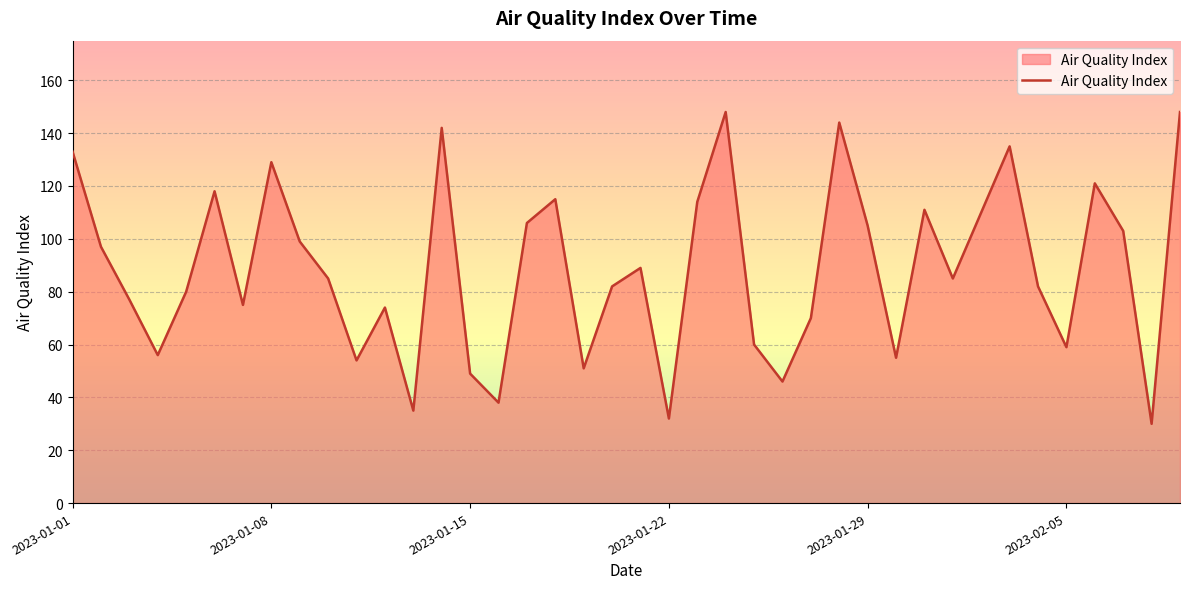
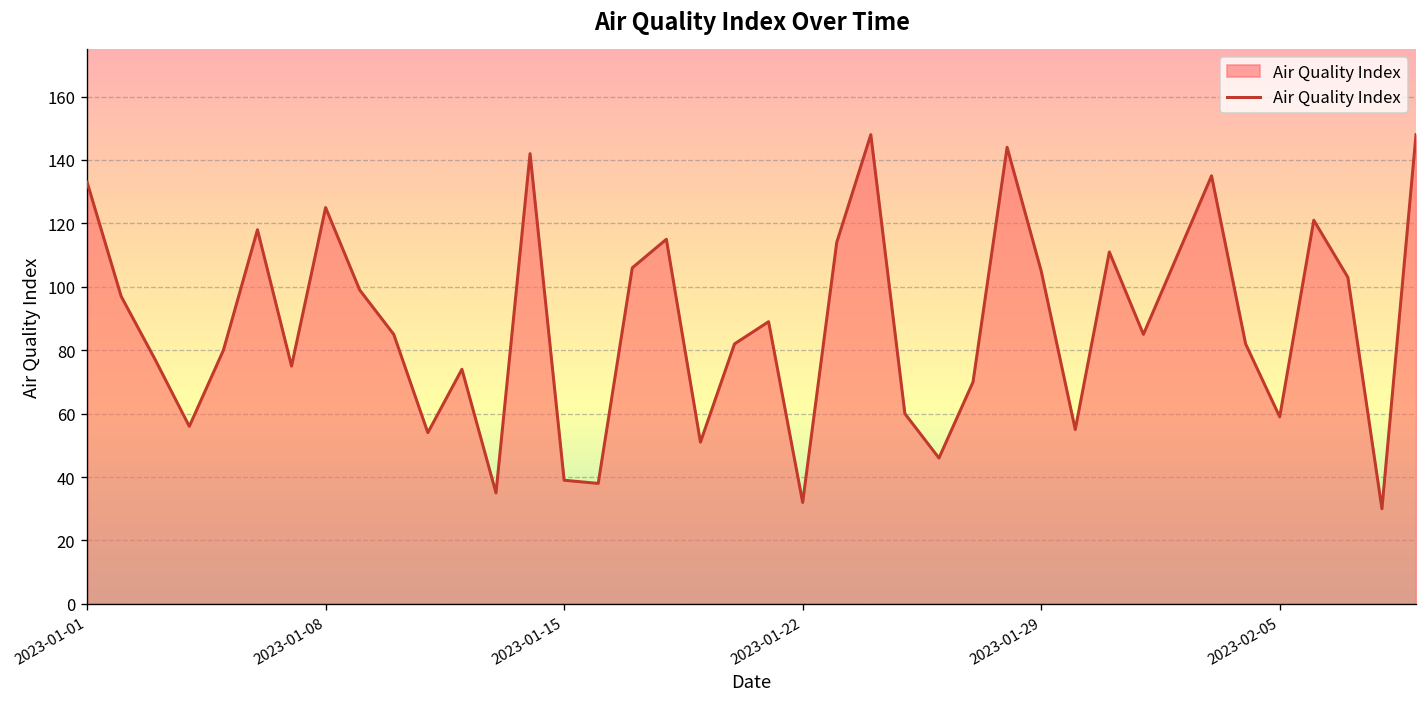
2023-01-08: 129 -> 125
2023-01-15: 49 -> 39
